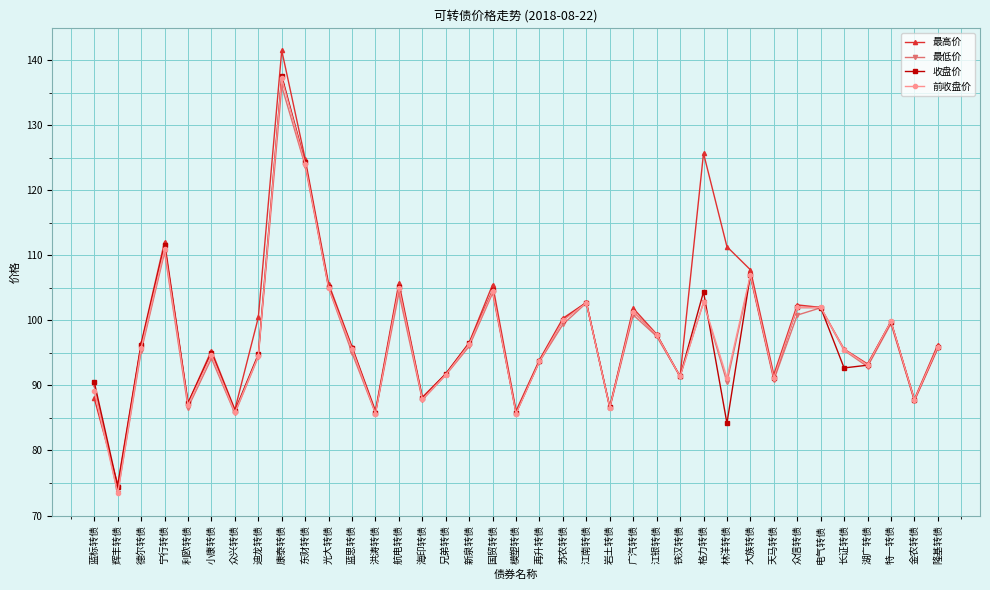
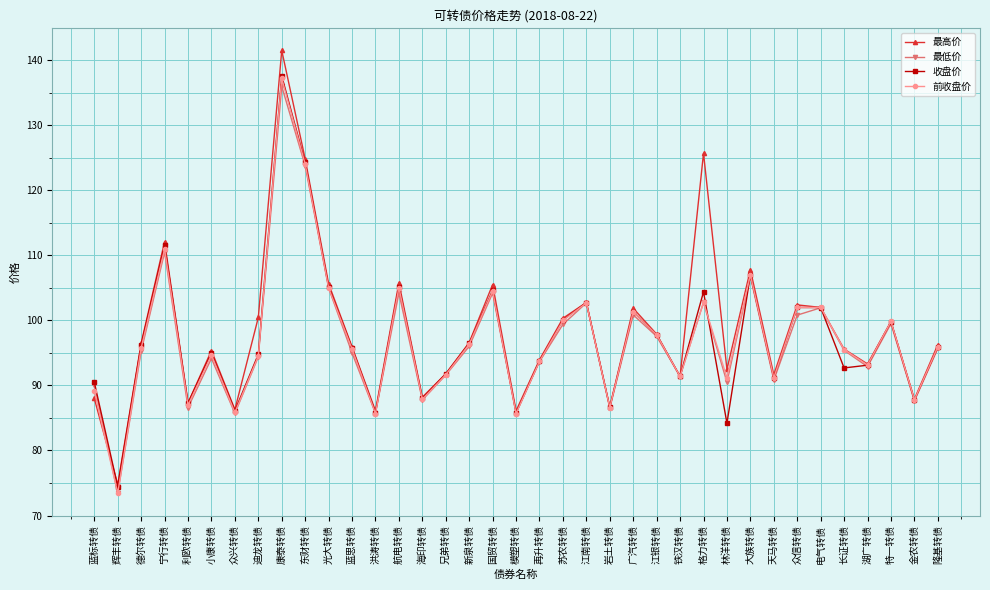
最高价, 林洋转债: 111 -> 92
